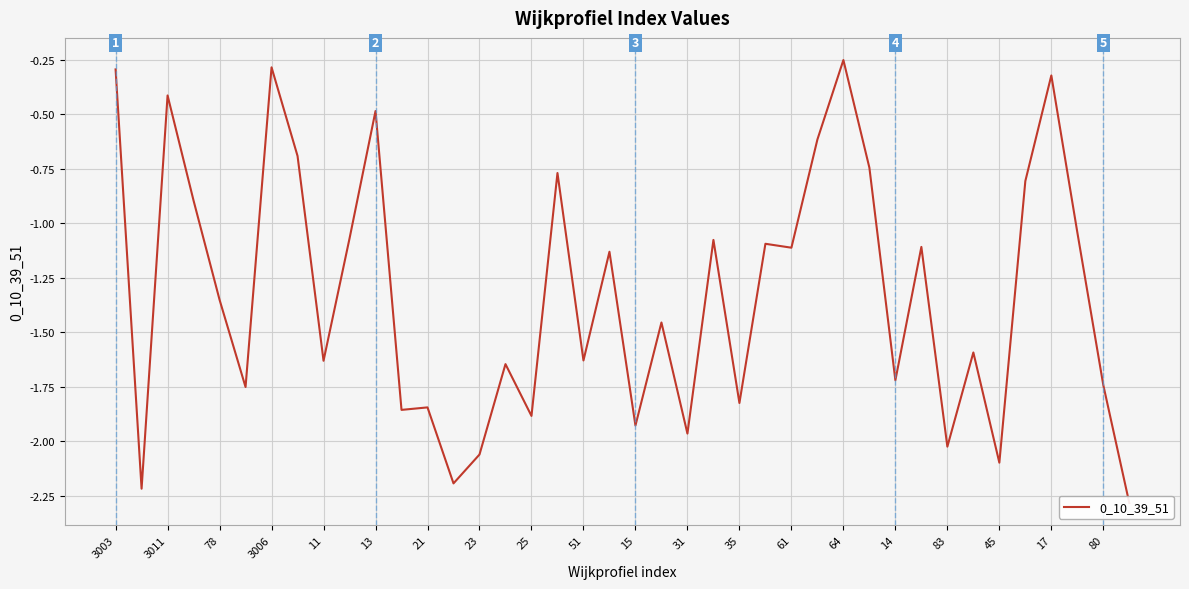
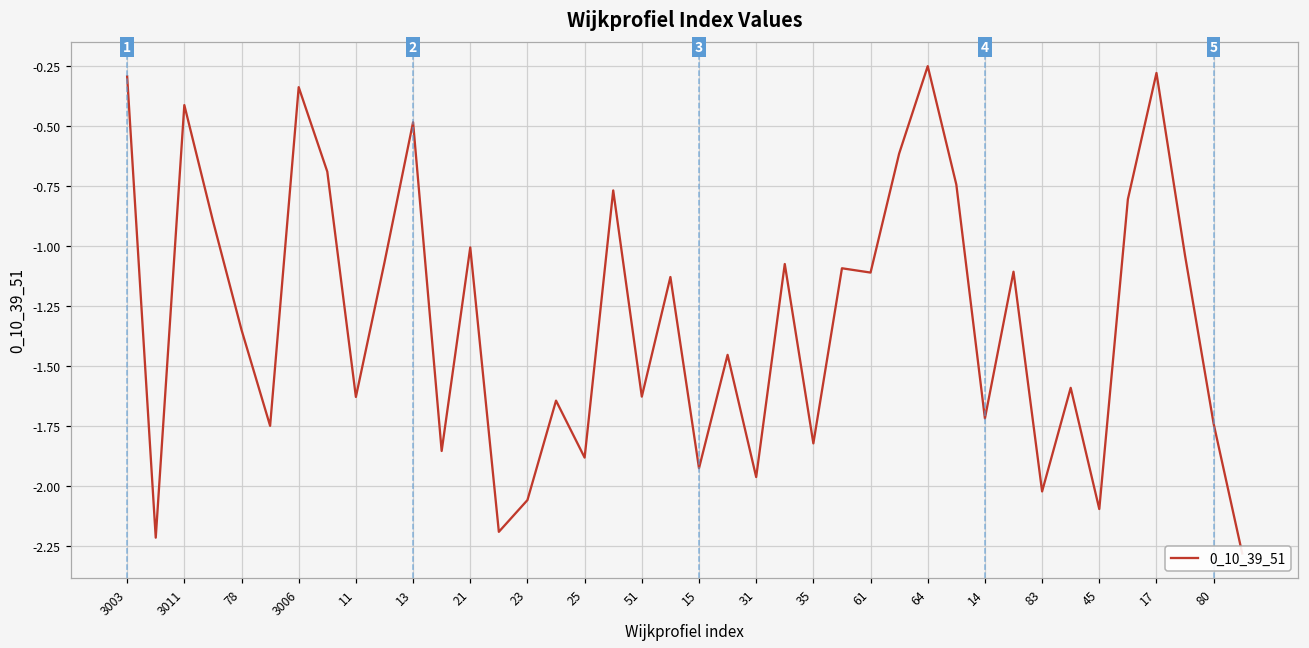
3006: -0.29 -> -0.34
21: -1.84 -> -1.01
17: -0.32 -> -0.28
